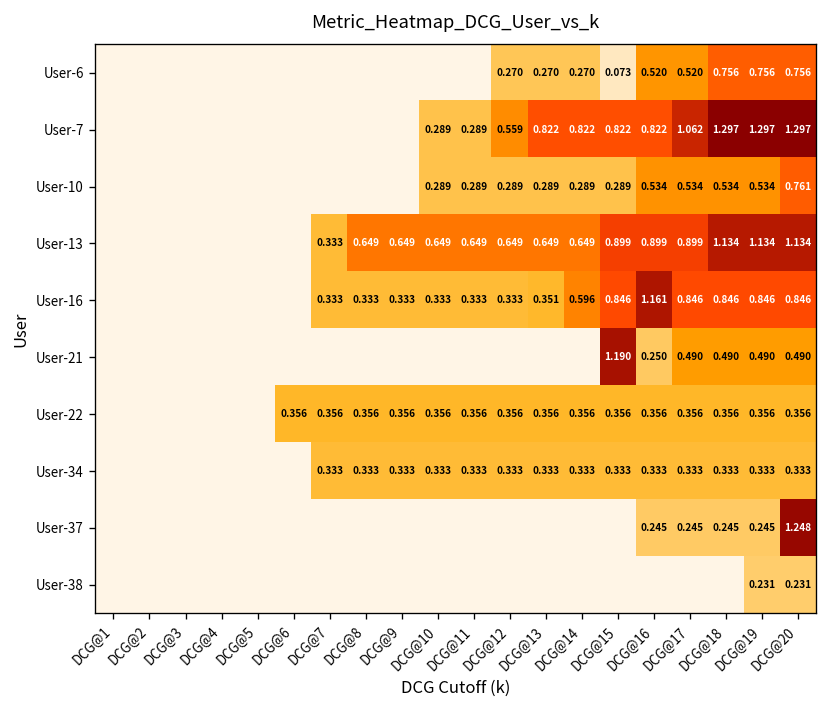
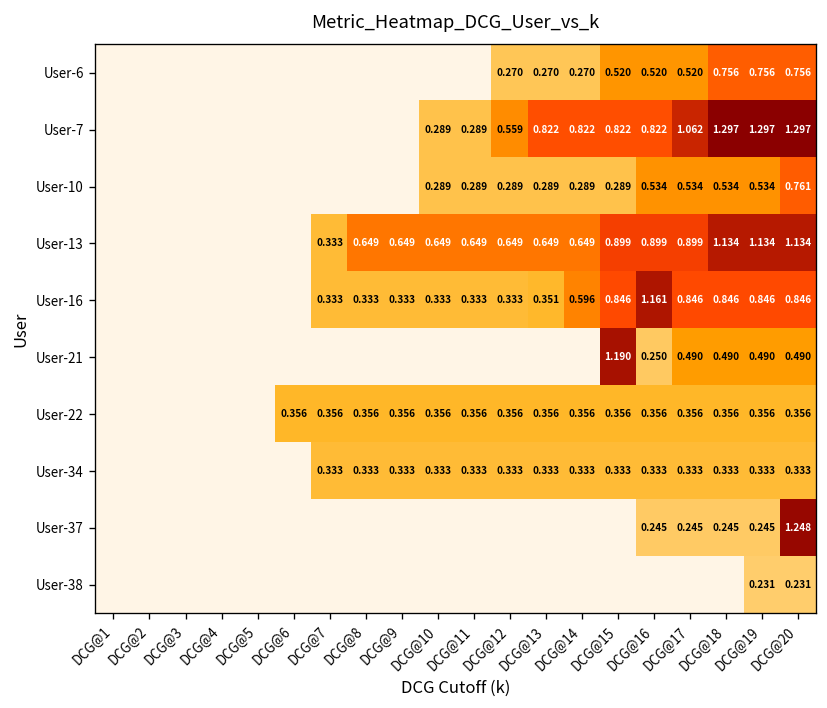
User-6, DCG@15: 0.073 -> 0.520
